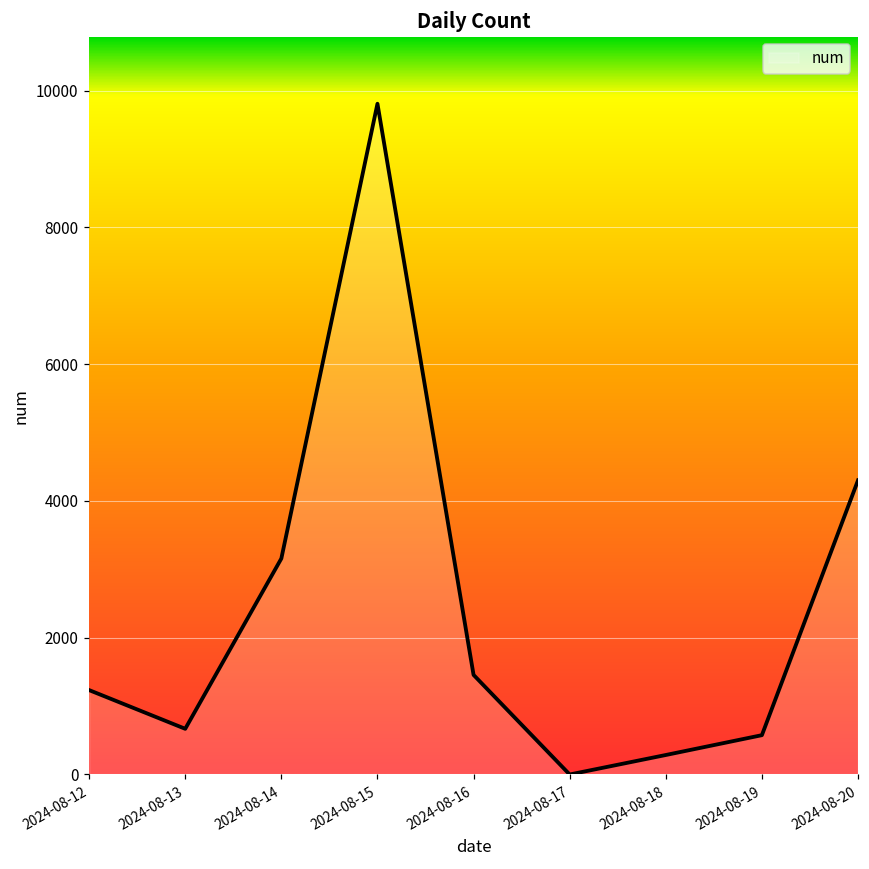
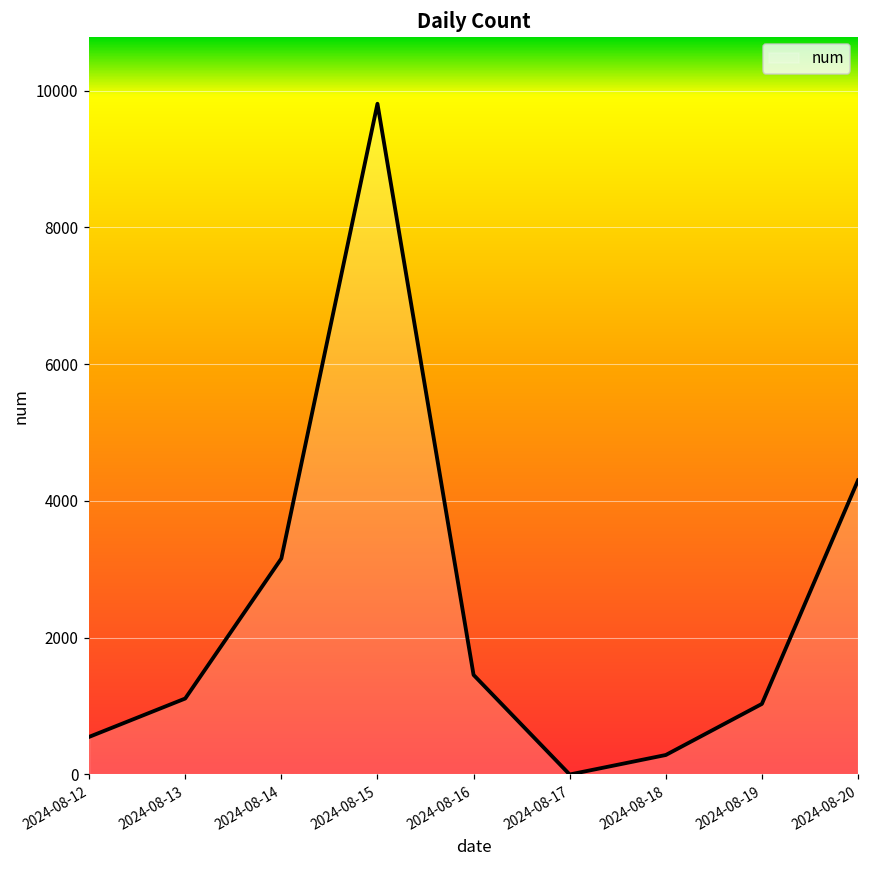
2024-08-12: 1200 -> 600
2024-08-13: 700 -> 1100
2024-08-19: 600 -> 1000
